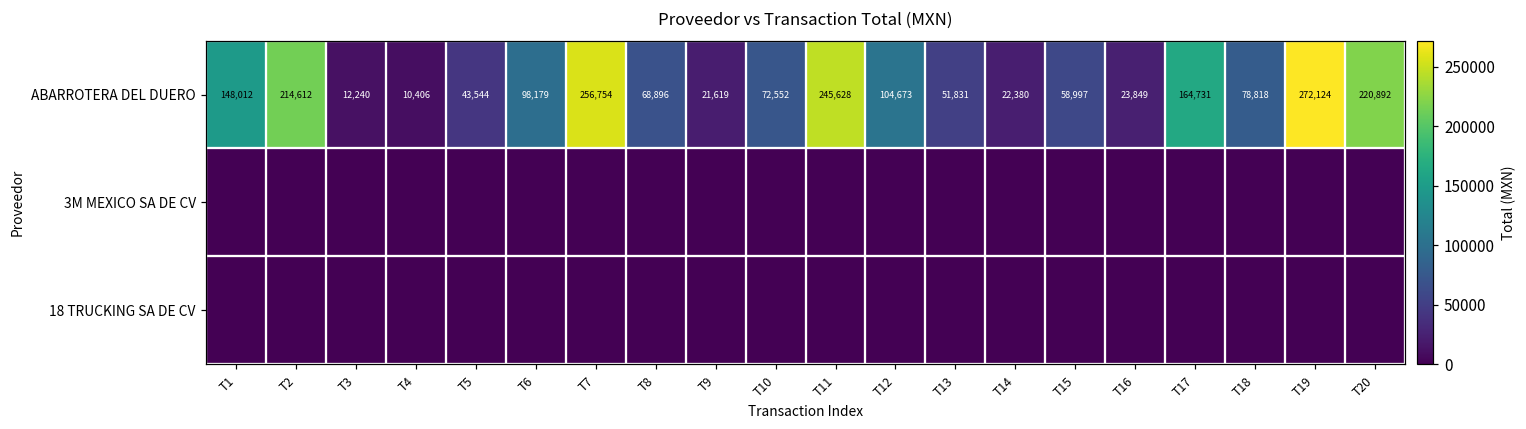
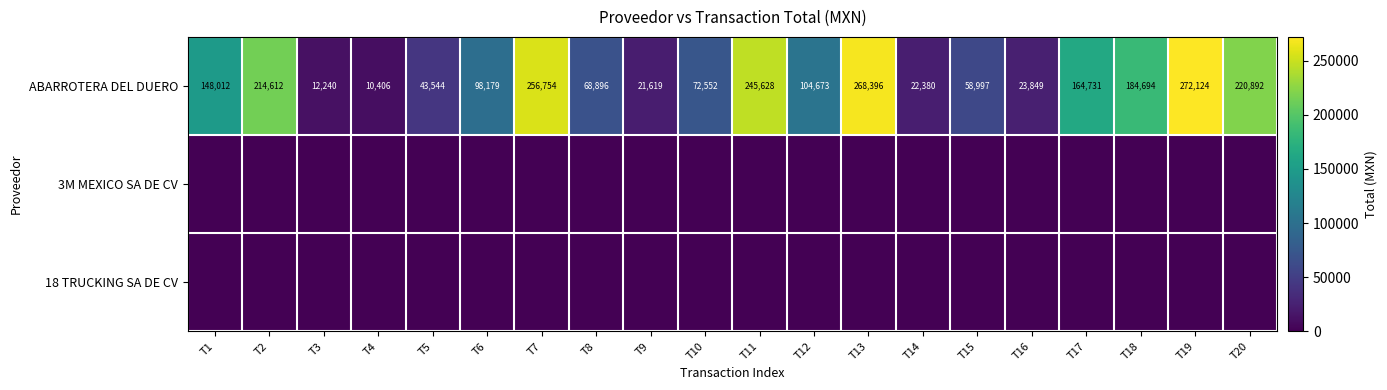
ABARROTERA DEL DUERO, T13: 51,831 -> 268,396
ABARROTERA DEL DUERO, T18: 78,818 -> 184,694
